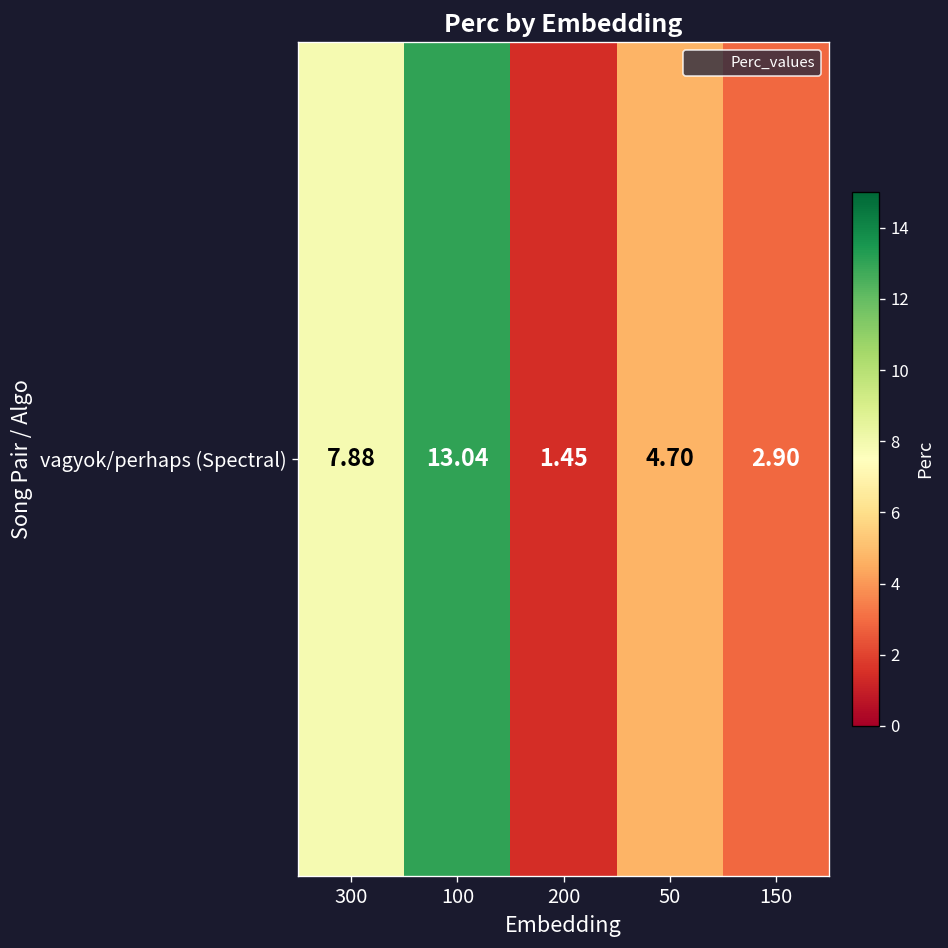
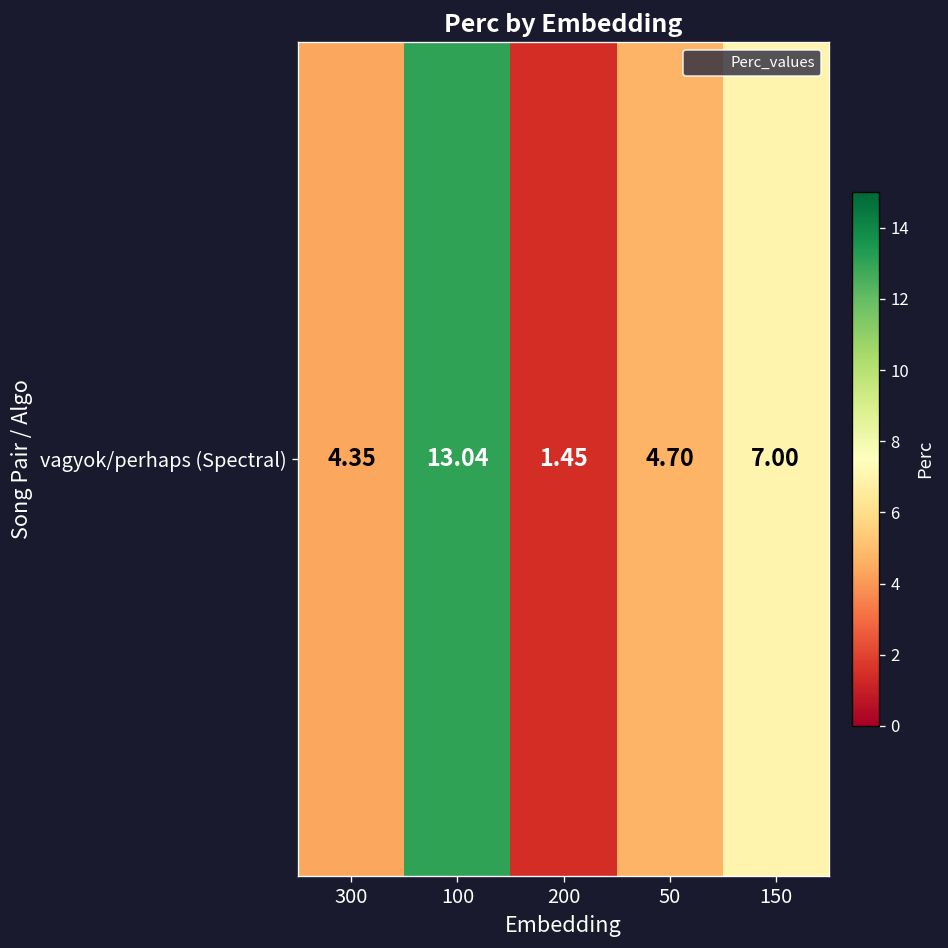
vagyok/perhaps (Spectral), 300: 7.88 -> 4.35
vagyok/perhaps (Spectral), 150: 2.90 -> 7.00
